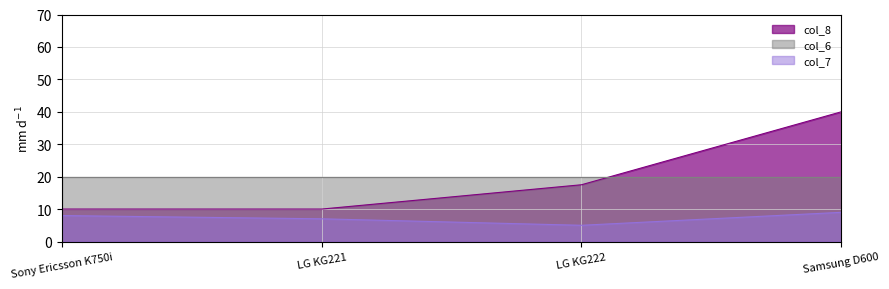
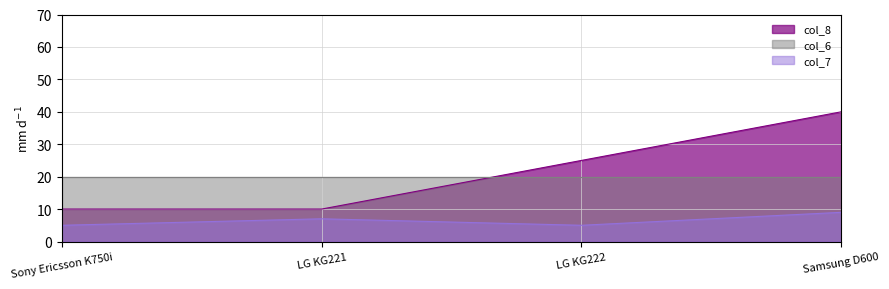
col_7, Sony Ericsson K750i: 8 -> 5
col_8, LG KG222: 17 -> 25
